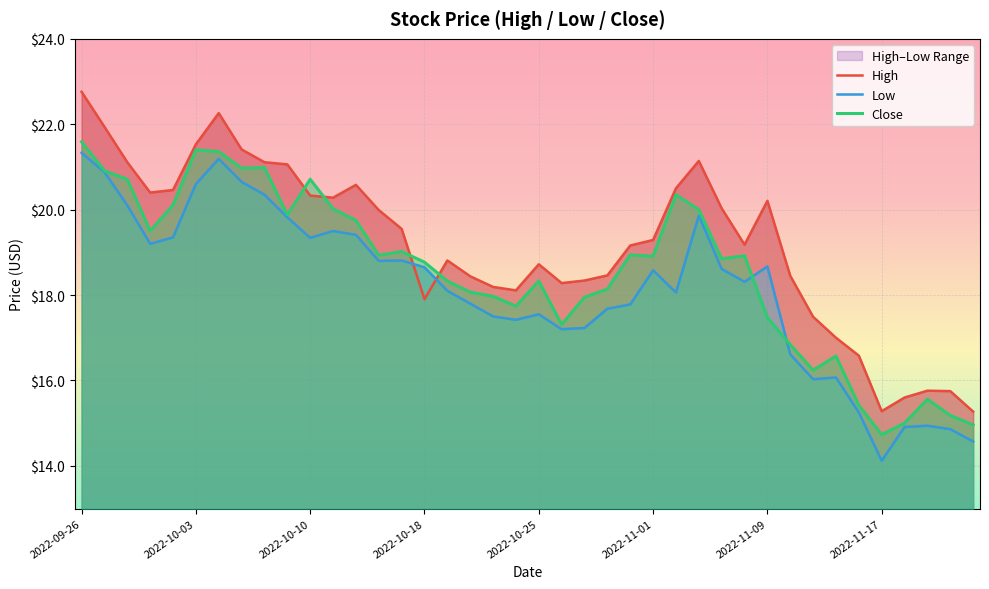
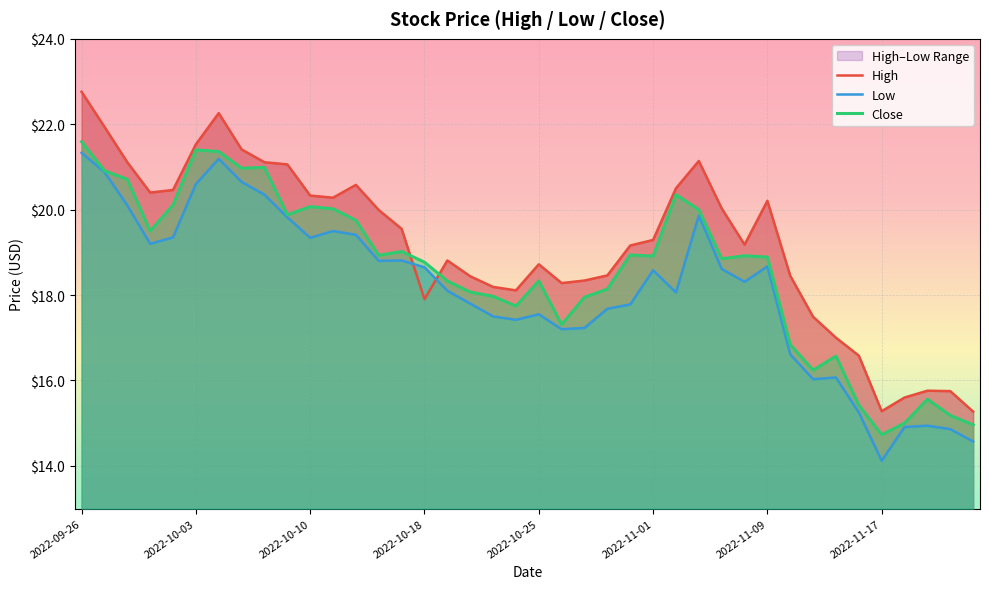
Close, 2022-10-10: $20.7 -> $20.1
Close, 2022-11-09: $17.5 -> $18.9
